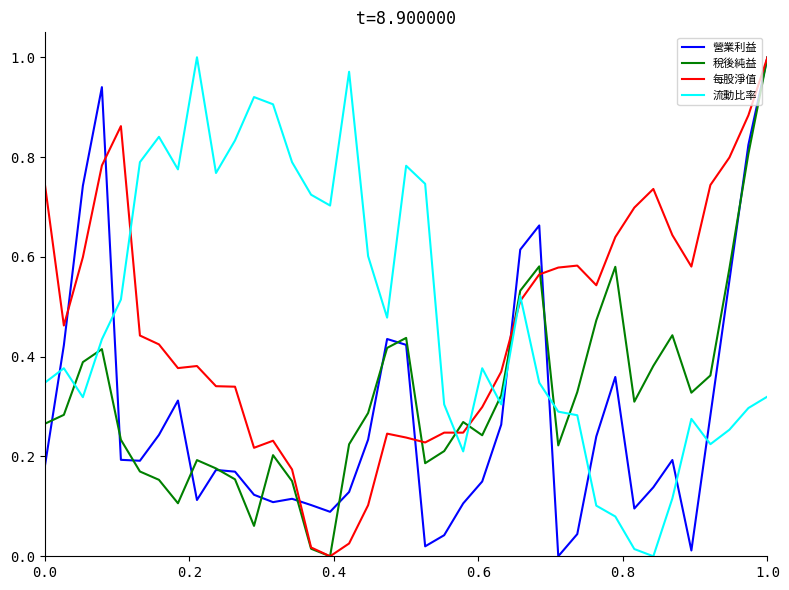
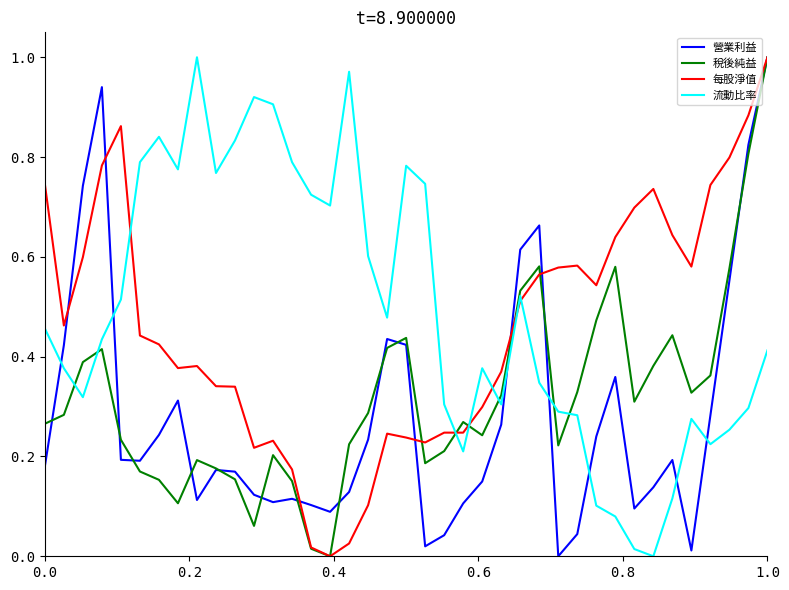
流動比率, 0.0: 0.35 -> 0.46
流動比率, 1.0: 0.32 -> 0.41
